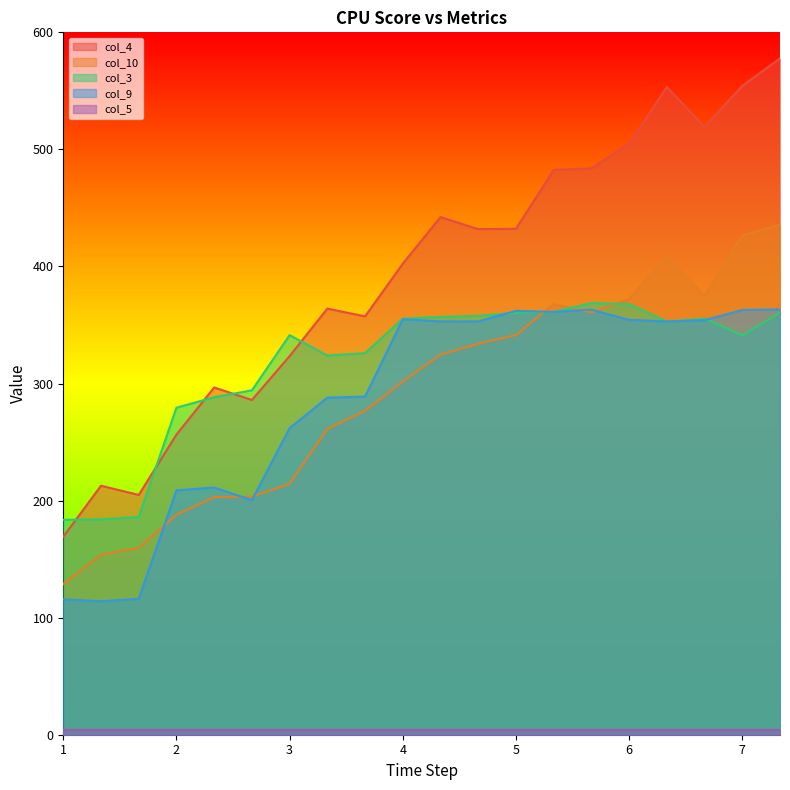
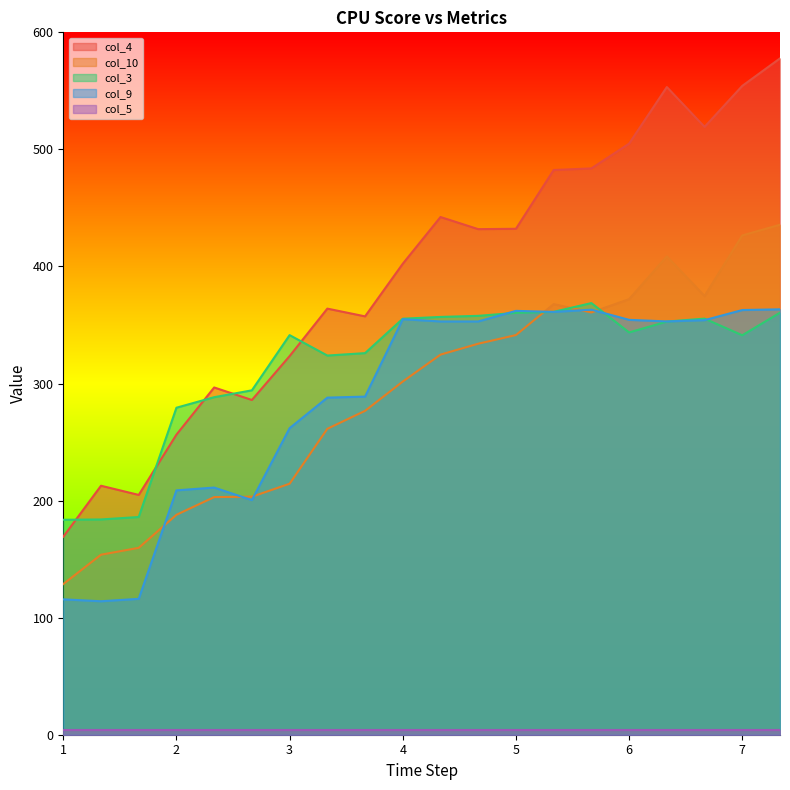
col_3, 6: 368 -> 344
